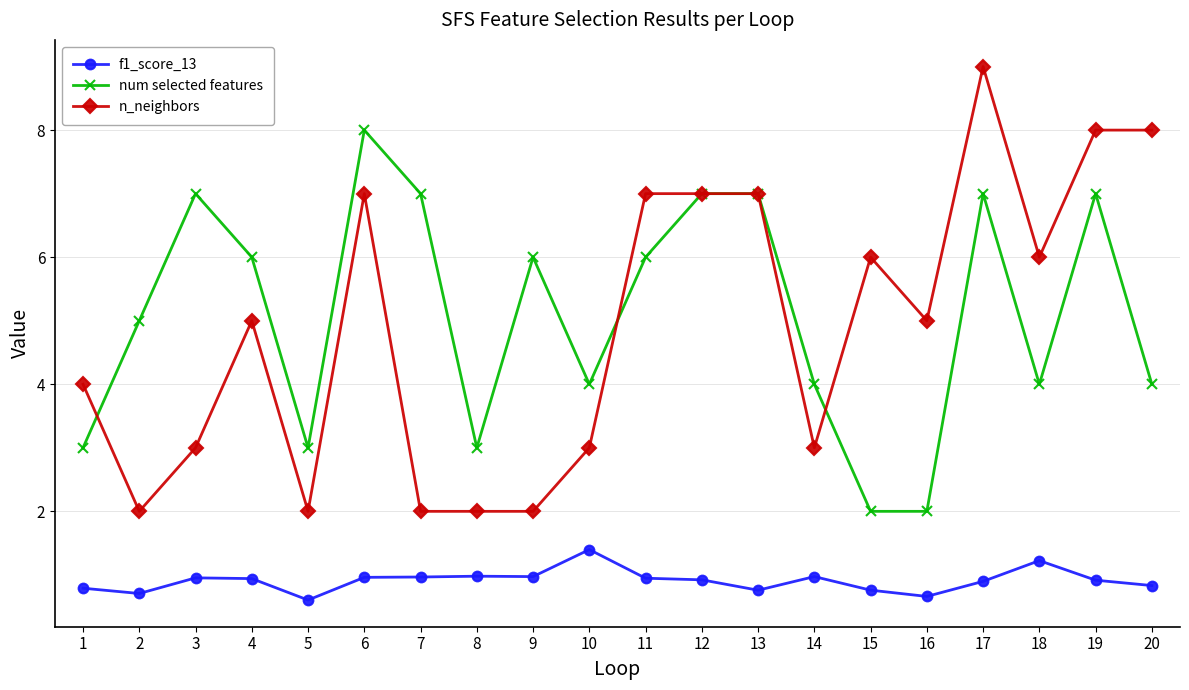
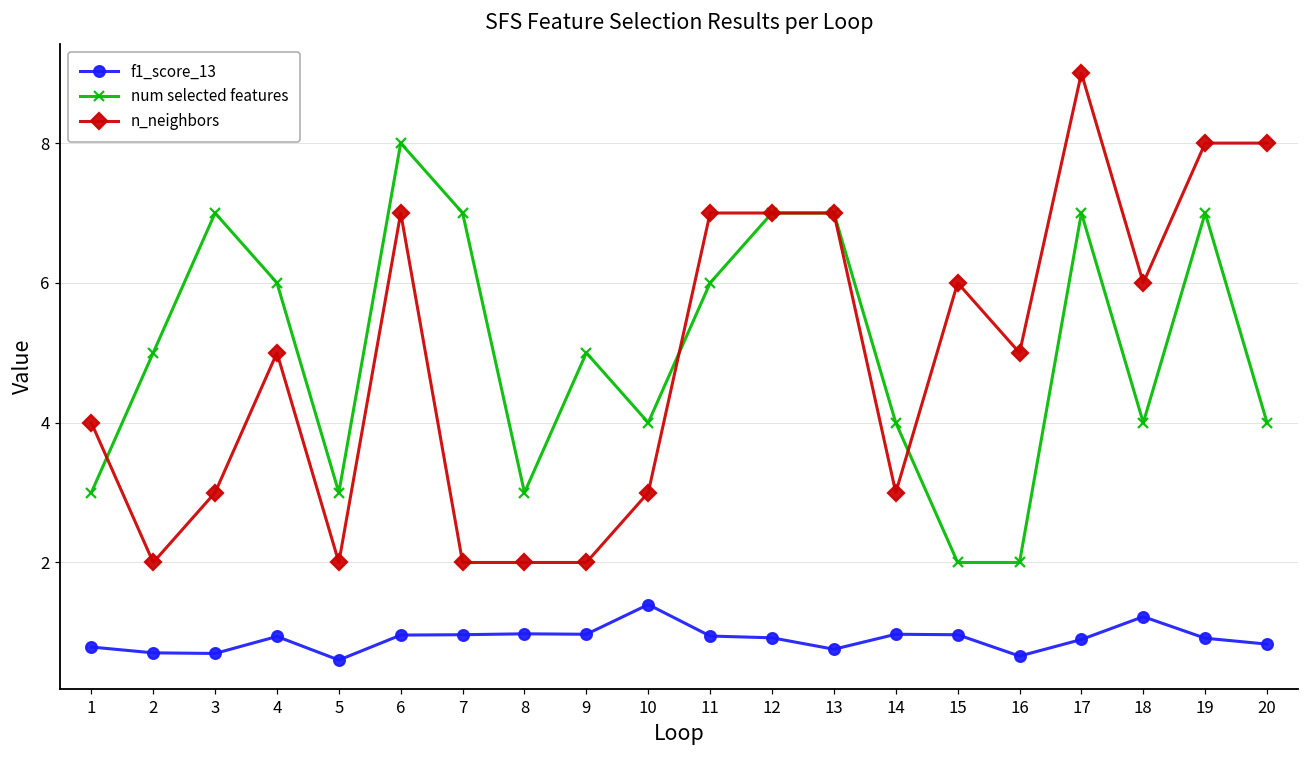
f1_score_13, 3: 1.0 -> 0.7
num selected features, 9: 6 -> 5
f1_score_13, 15: 0.8 -> 1.0
